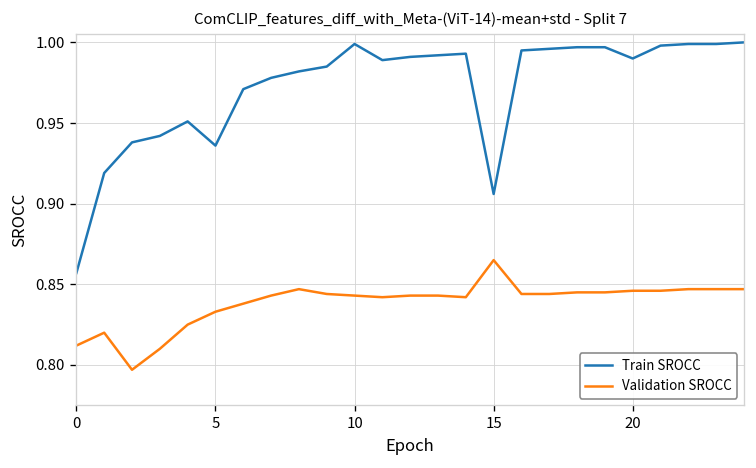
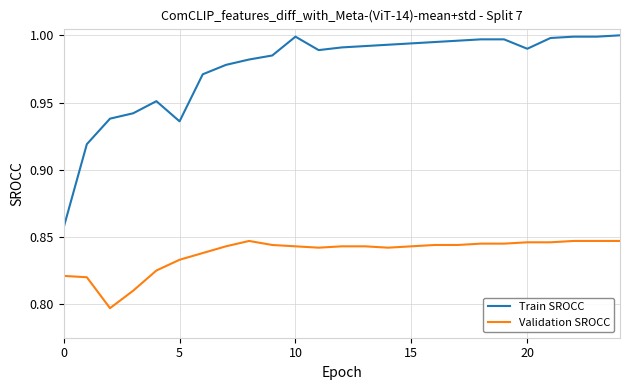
Validation SROCC, 0: 0.812 -> 0.821
Train SROCC, 15: 0.906 -> 0.994
Validation SROCC, 15: 0.865 -> 0.843
